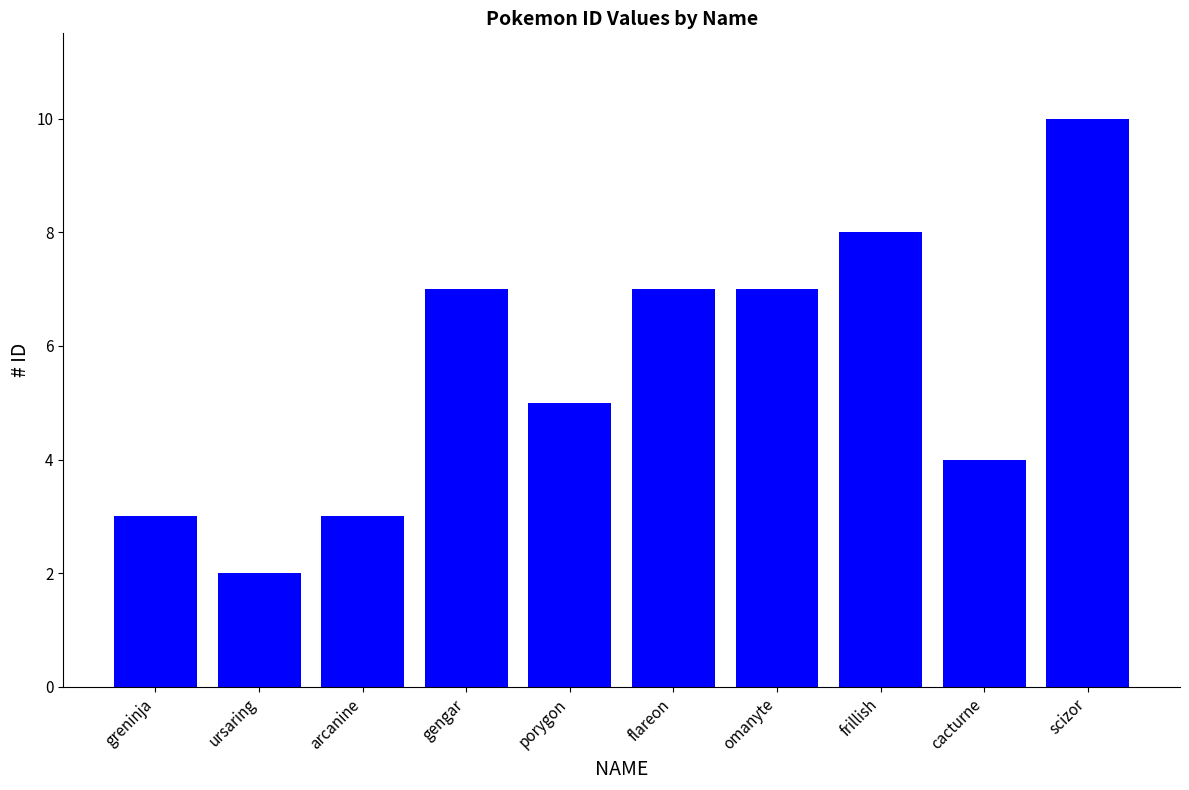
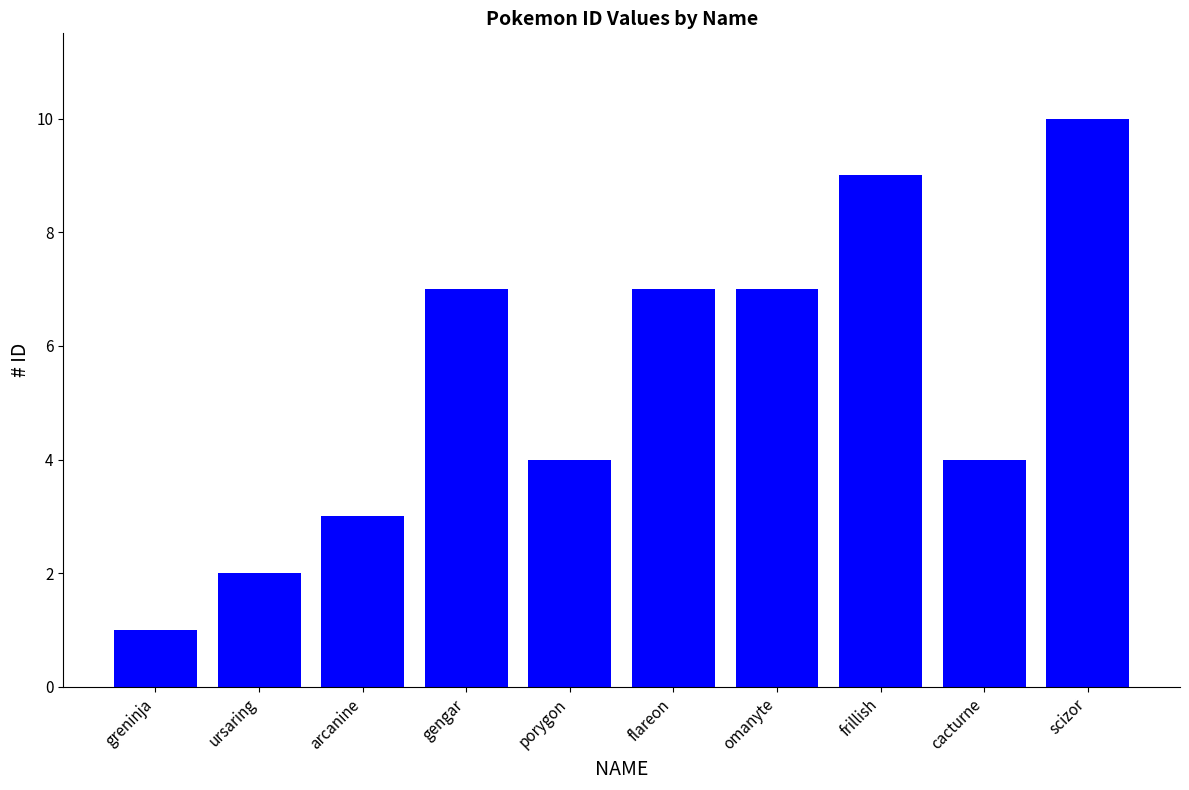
greninja: 3 -> 1
porygon: 5 -> 4
frillish: 8 -> 9
